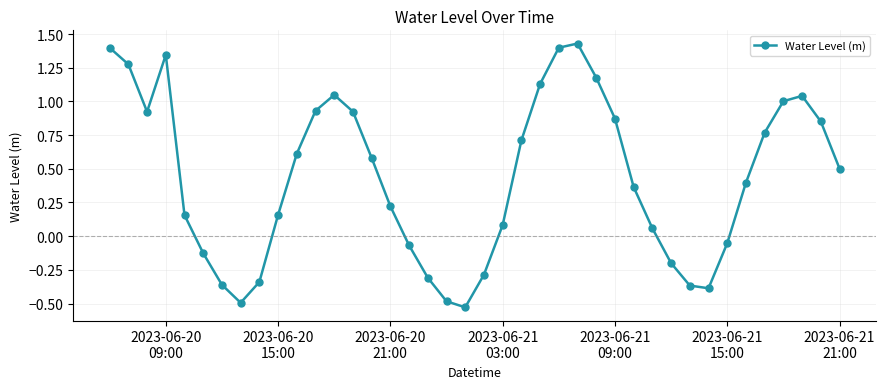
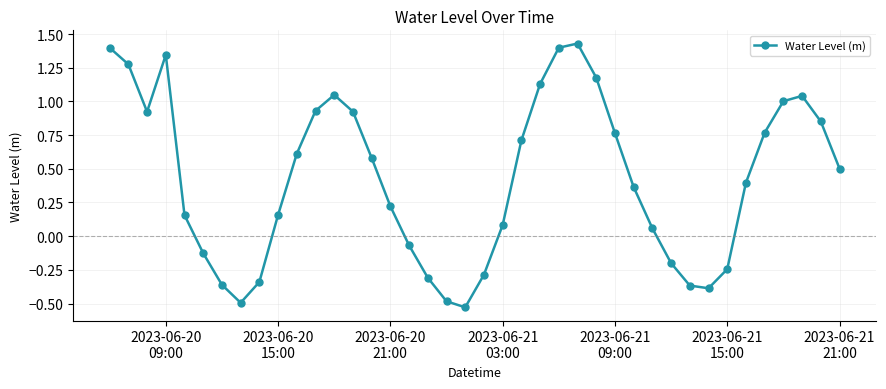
2023-06-21 09:00: 0.87 -> 0.76
2023-06-21 15:00: -0.05 -> -0.25
